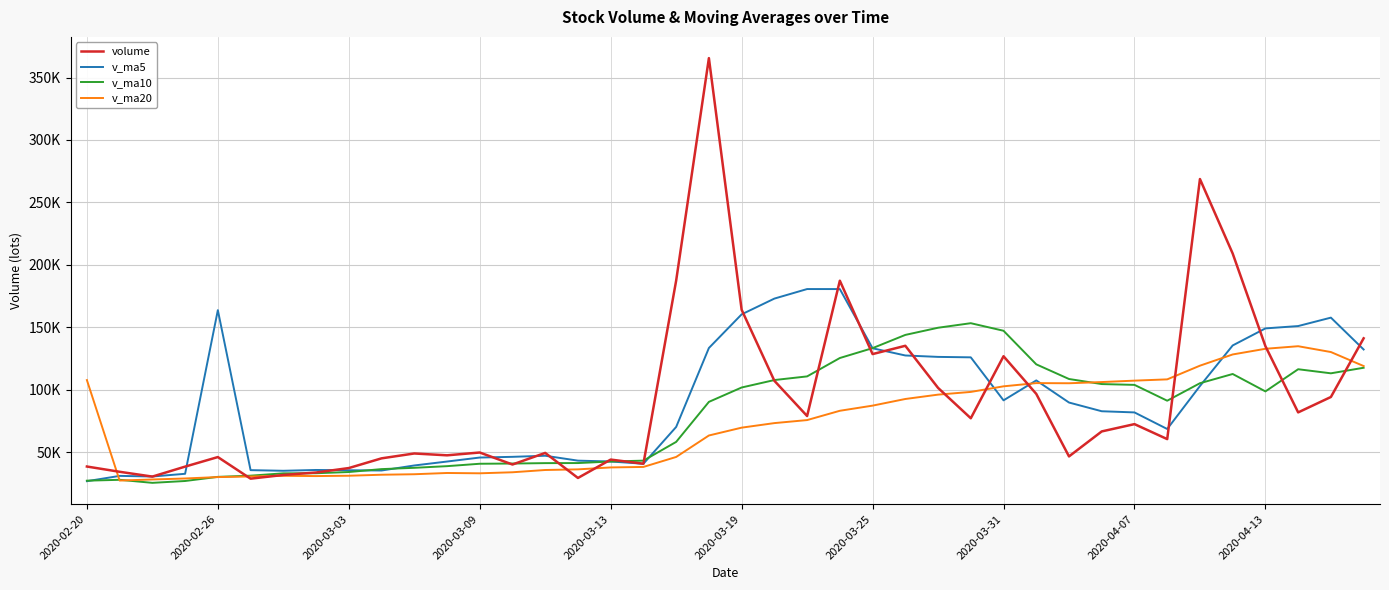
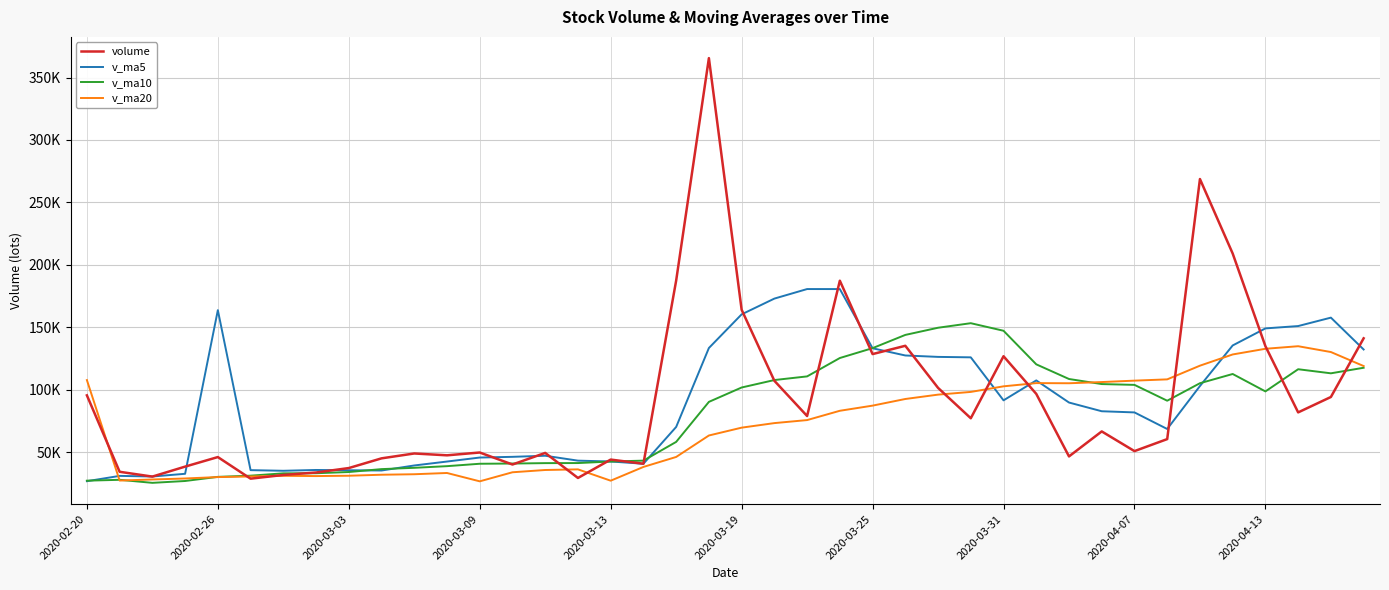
volume, 2020-02-20: 38000 -> 95000
v_ma20, 2020-03-09: 33000 -> 27000
v_ma20, 2020-03-13: 38000 -> 27000
volume, 2020-04-07: 72000 -> 51000
